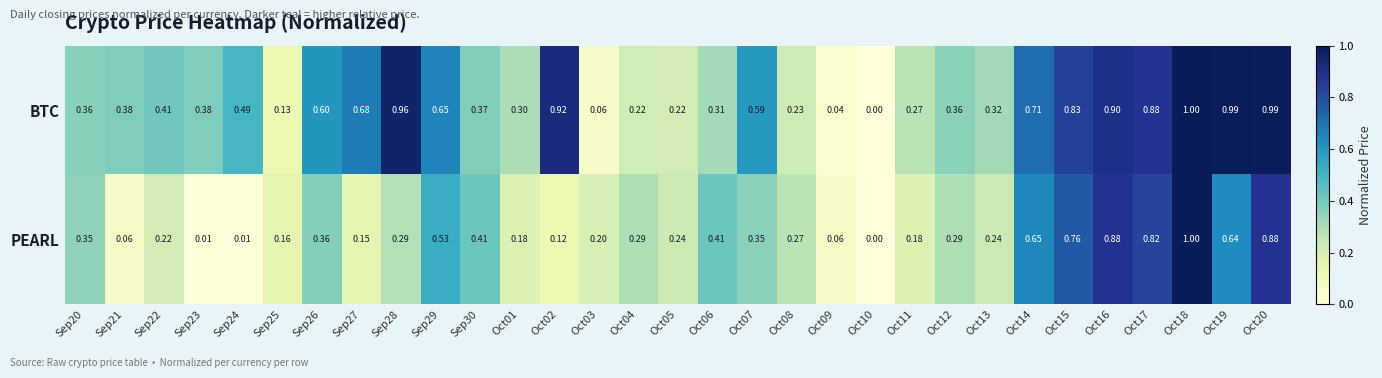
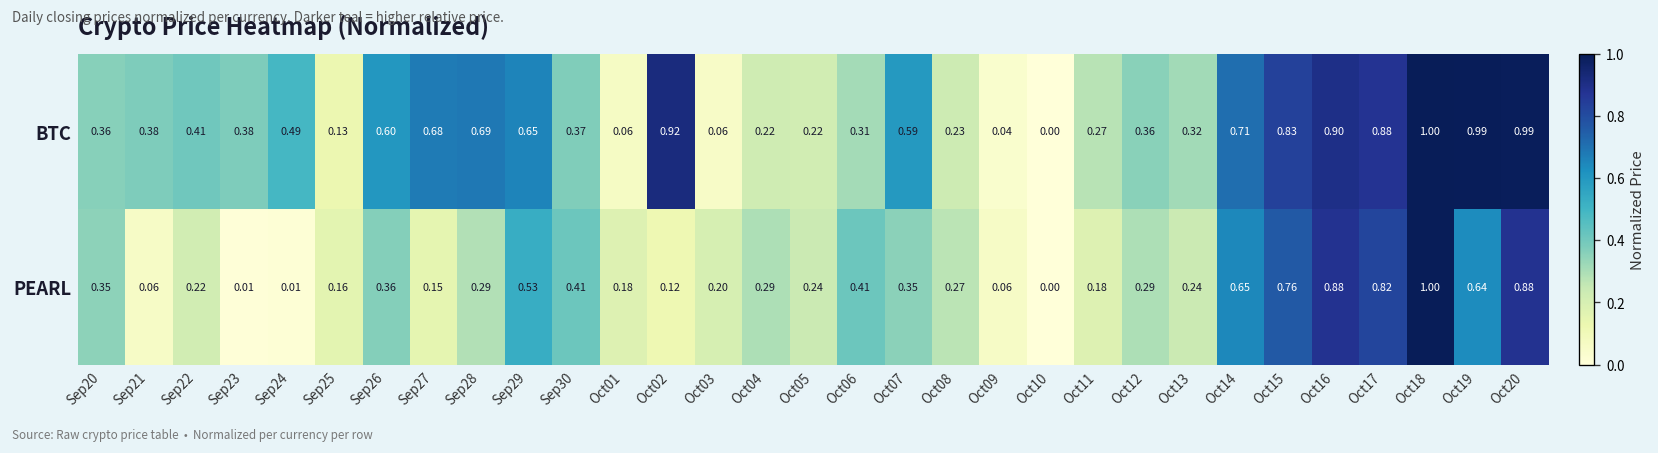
BTC, Sep28: 0.96 -> 0.69
BTC, Oct01: 0.30 -> 0.06
